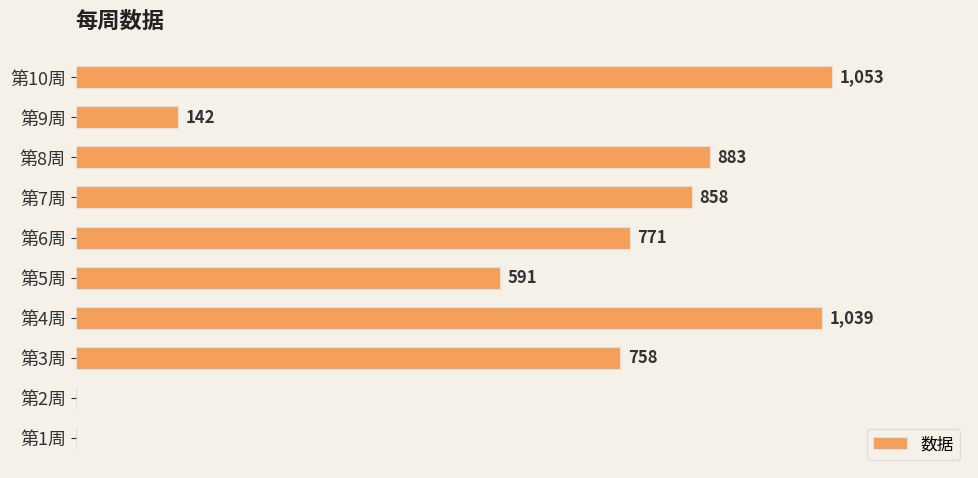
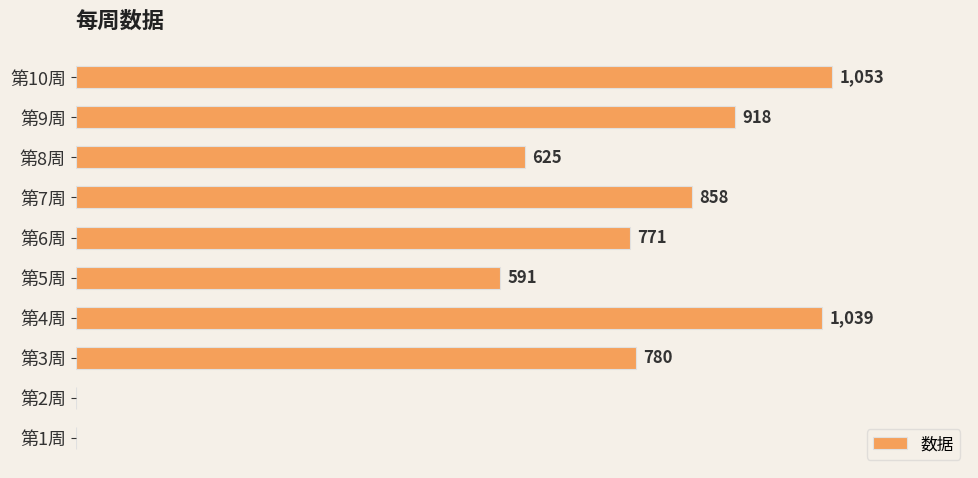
第9周: 142 -> 918
第8周: 883 -> 625
第3周: 758 -> 780
